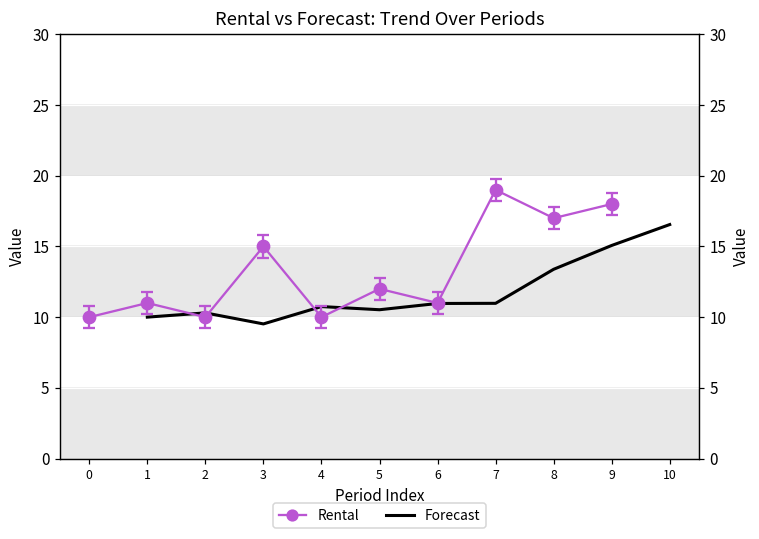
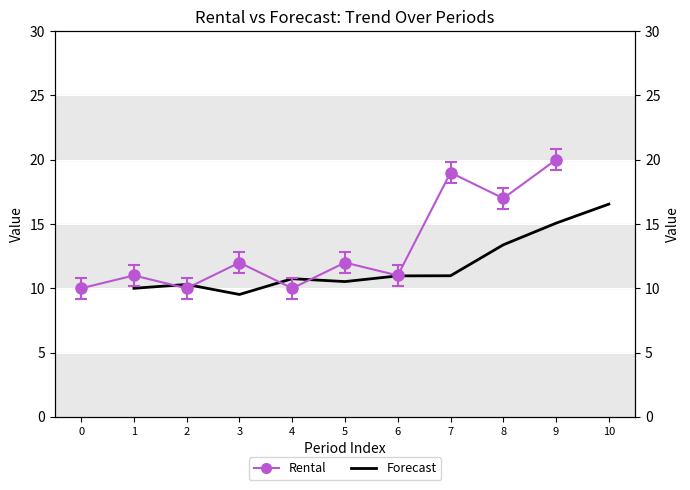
Rental, 3: 15 -> 12
Rental, 9: 18 -> 20
